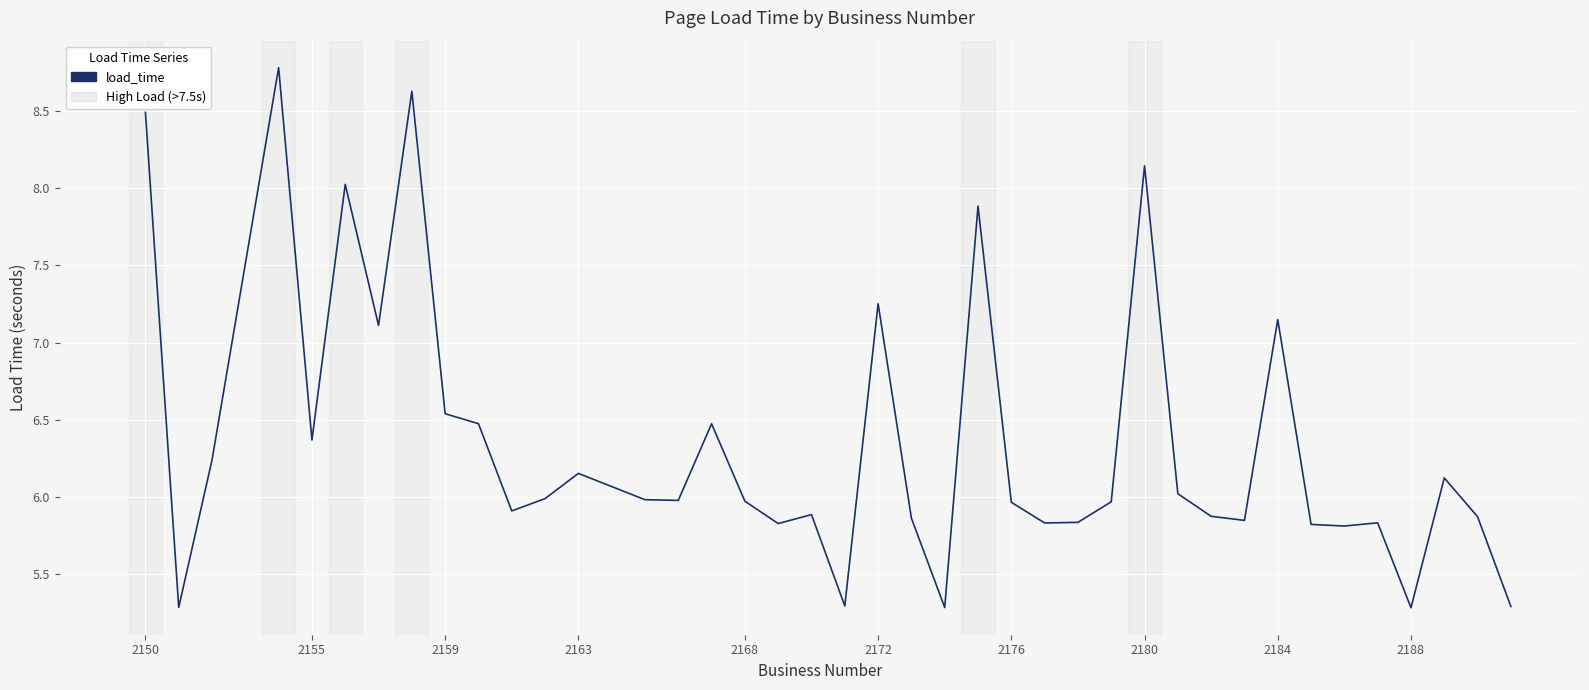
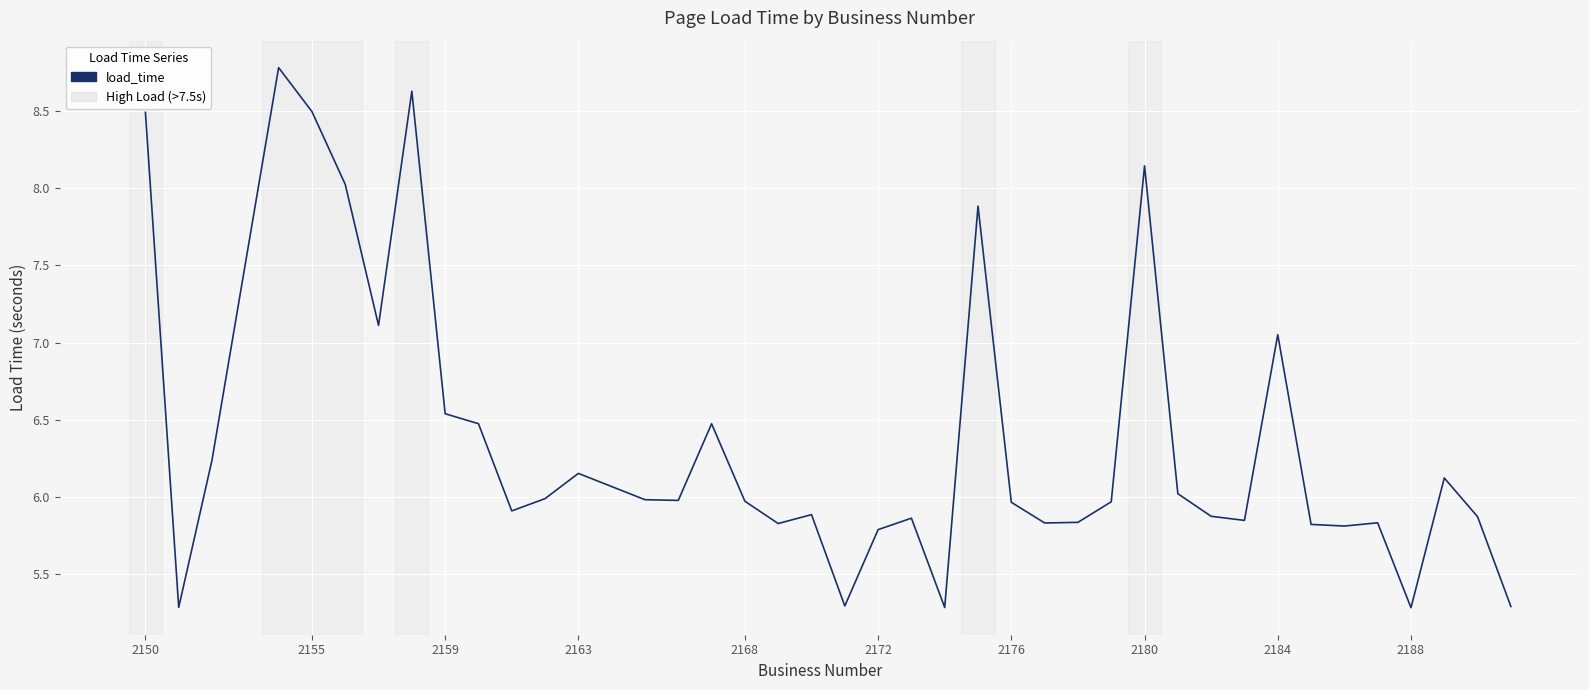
2155: 6.37 -> 8.50
2172: 7.25 -> 5.79
2184: 7.15 -> 7.05
